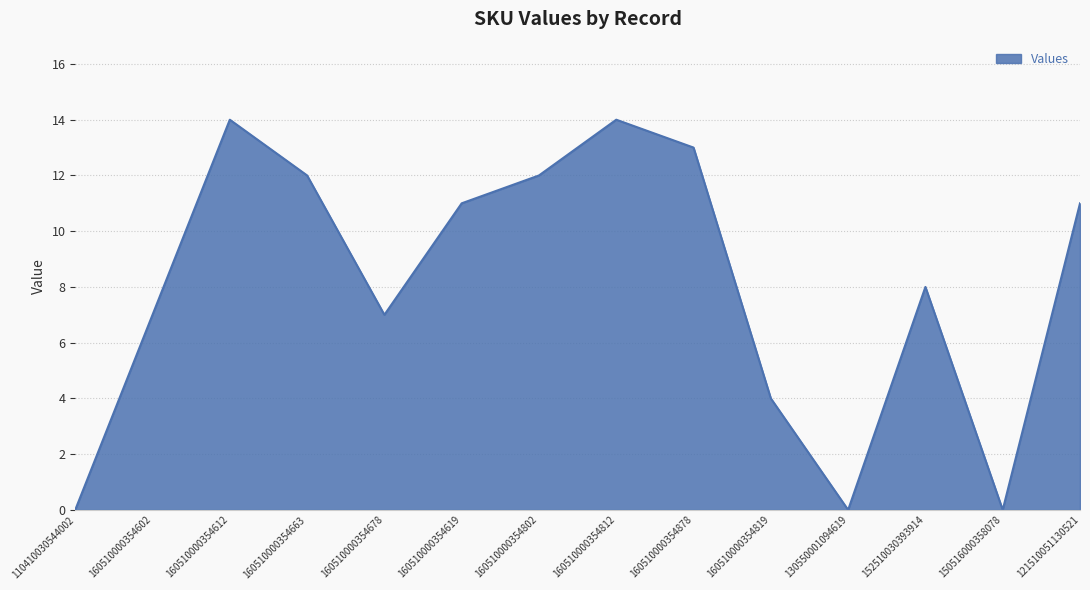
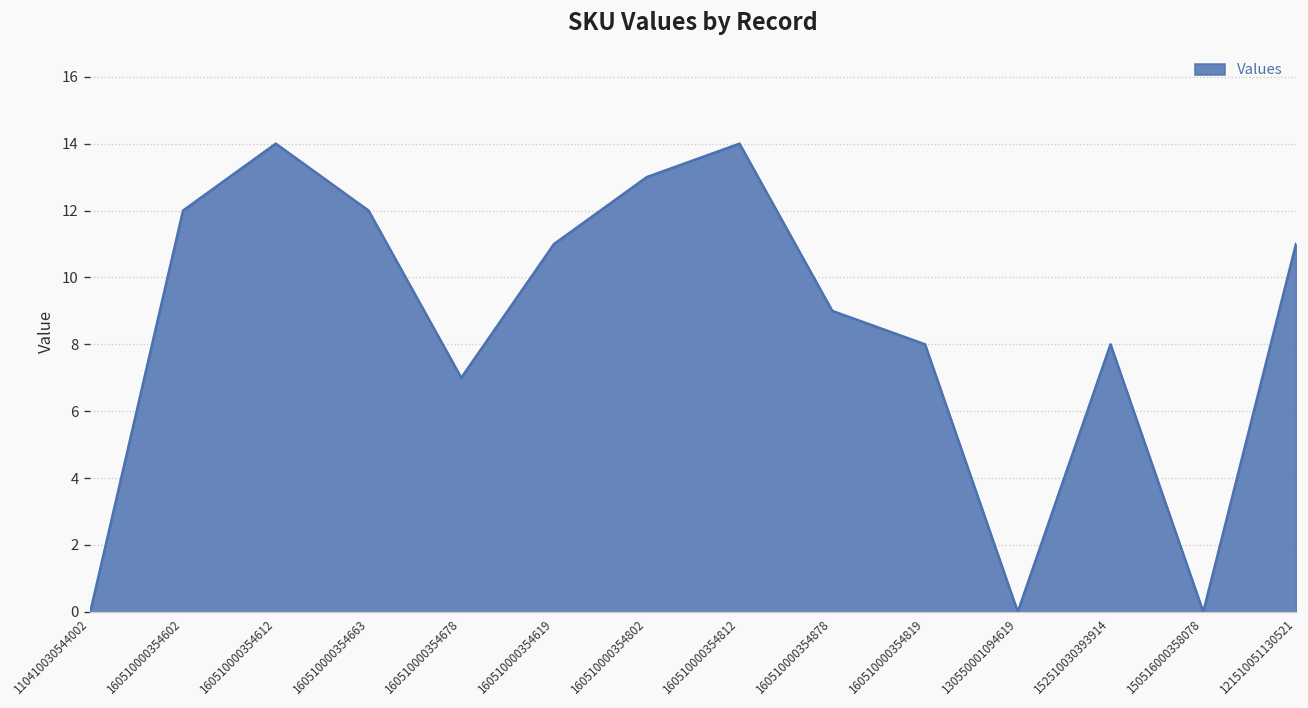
160510000354602: 7 -> 12
160510000354802: 12 -> 13
160510000354878: 13 -> 9
160510000354819: 4 -> 8
